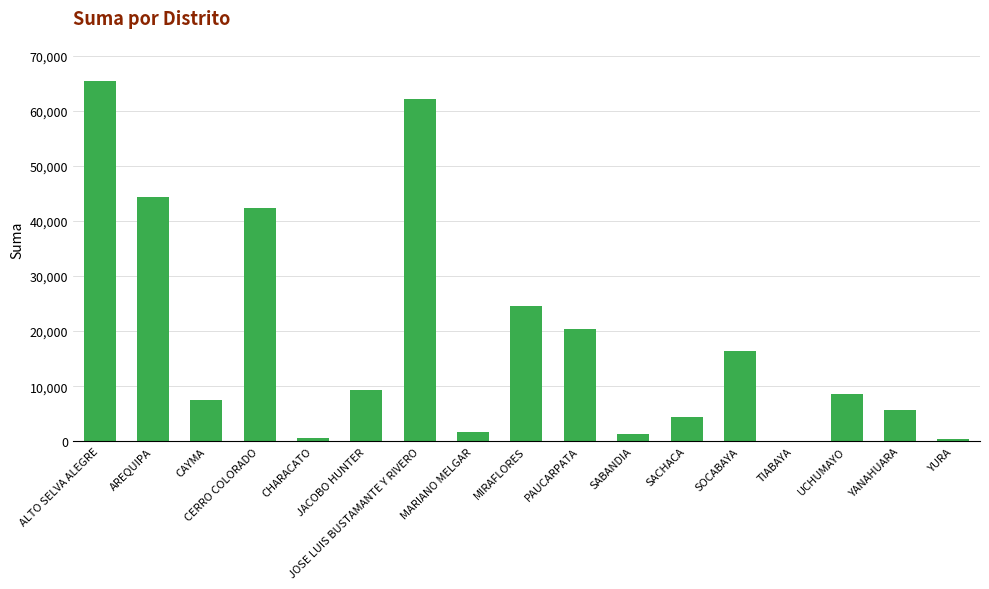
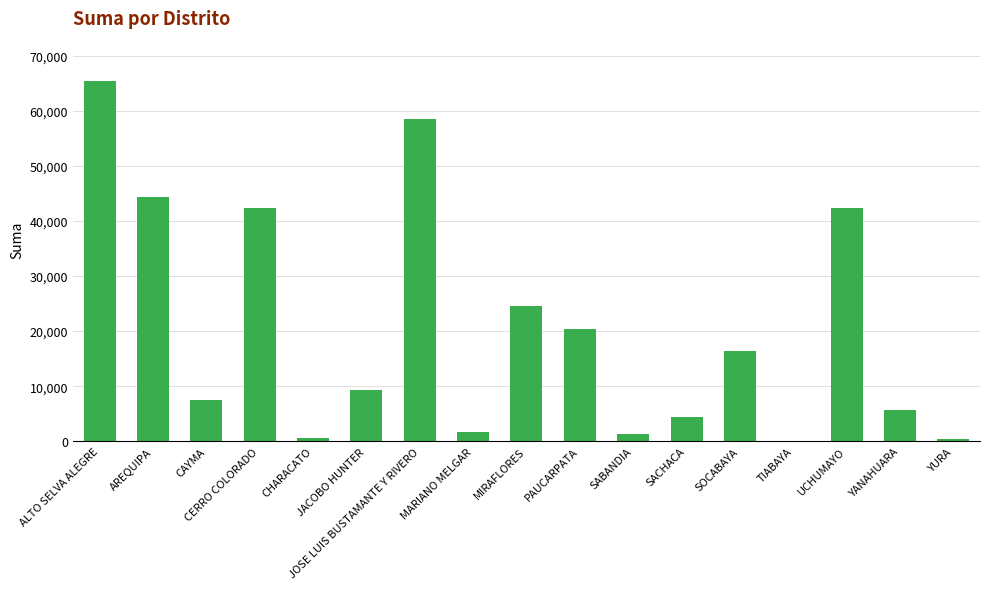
JOSE LUIS BUSTAMANTE Y RIVERO: 62,000 -> 58,000
UCHUMAYO: 9,000 -> 42,000
